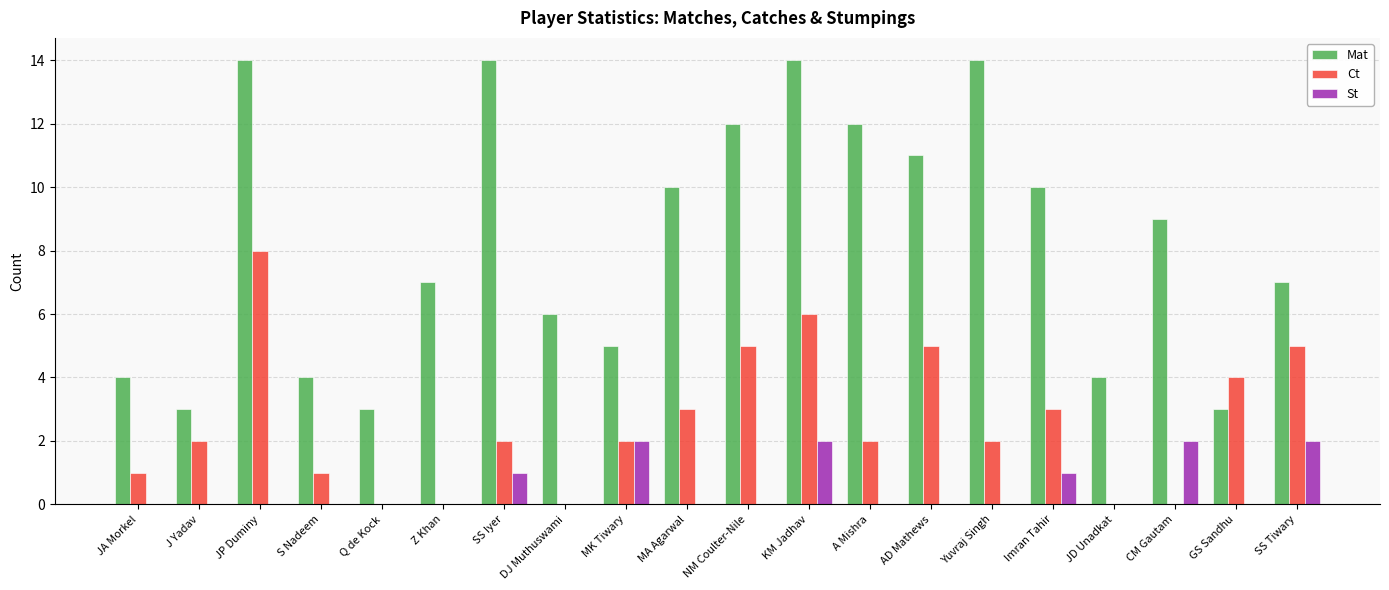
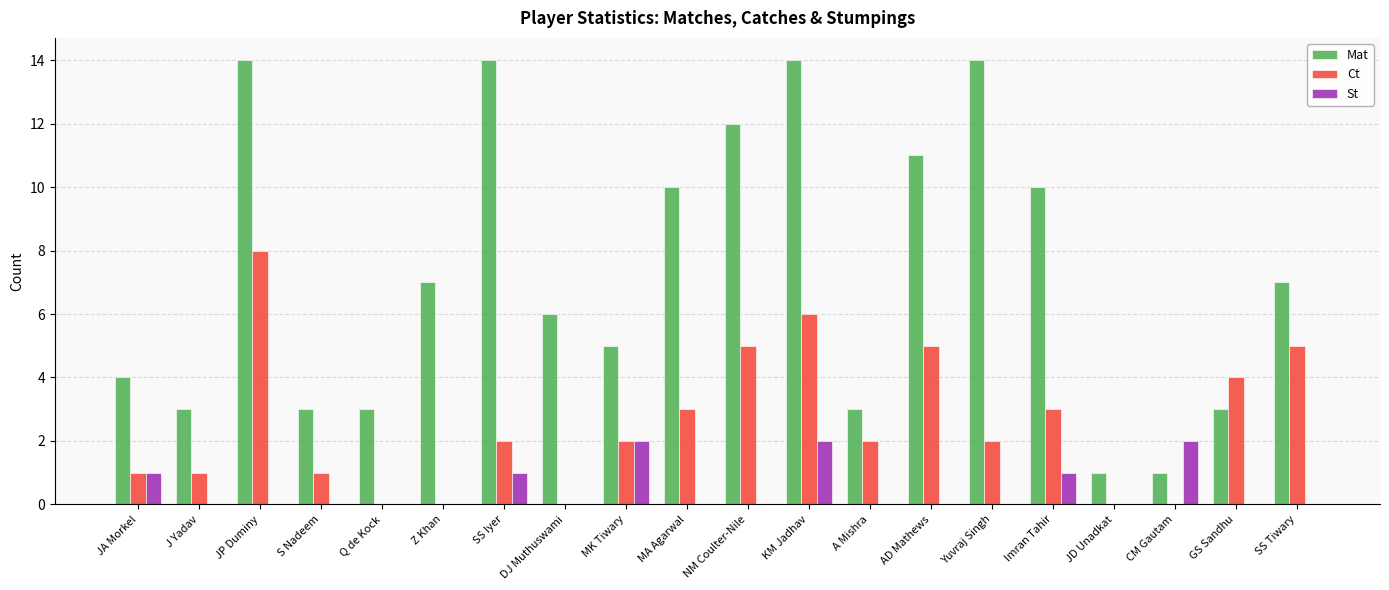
St, JA Morkel: 0 -> 1
Ct, J Yadav: 2 -> 1
Mat, S Nadeem: 4 -> 3
Mat, A Mishra: 12 -> 3
Mat, JD Unadkat: 4 -> 1
Mat, CM Gautam: 9 -> 1
St, SS Tiwary: 2 -> 0
